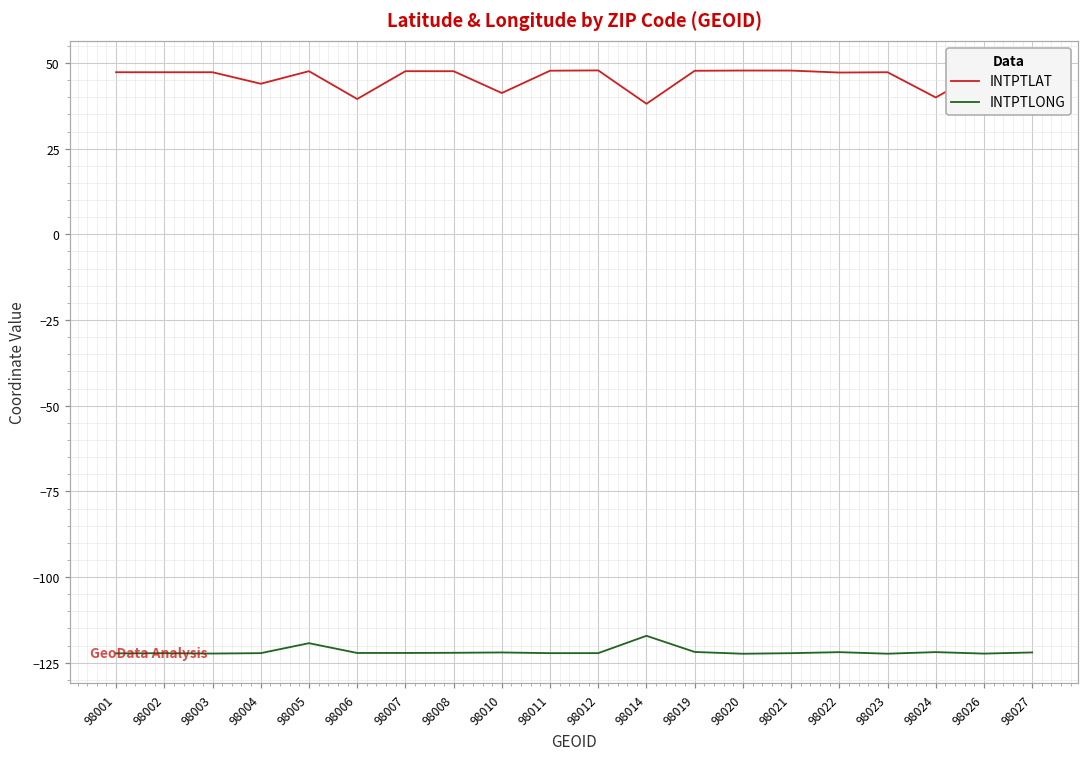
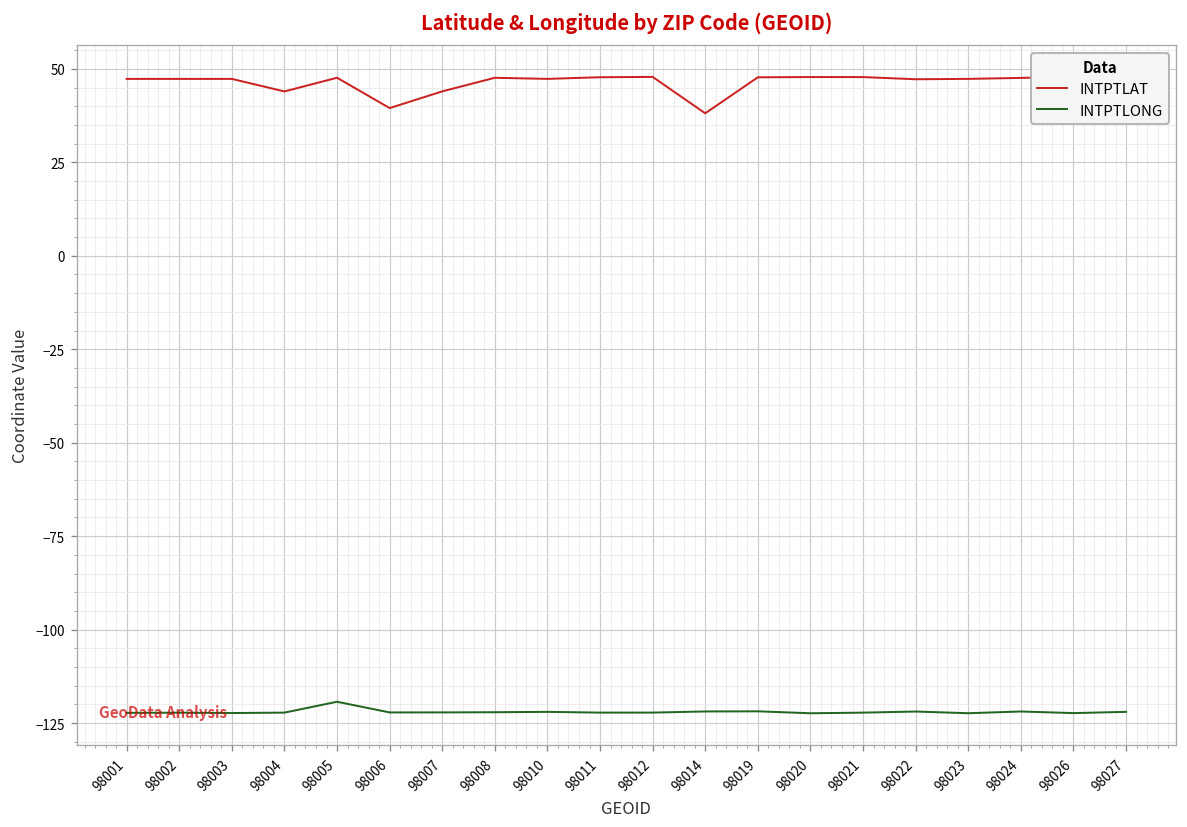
INTPTLAT, 98007: 48 -> 44
INTPTLAT, 98010: 41 -> 47
INTPTLONG, 98014: -117 -> -122
INTPTLAT, 98024: 40 -> 48
